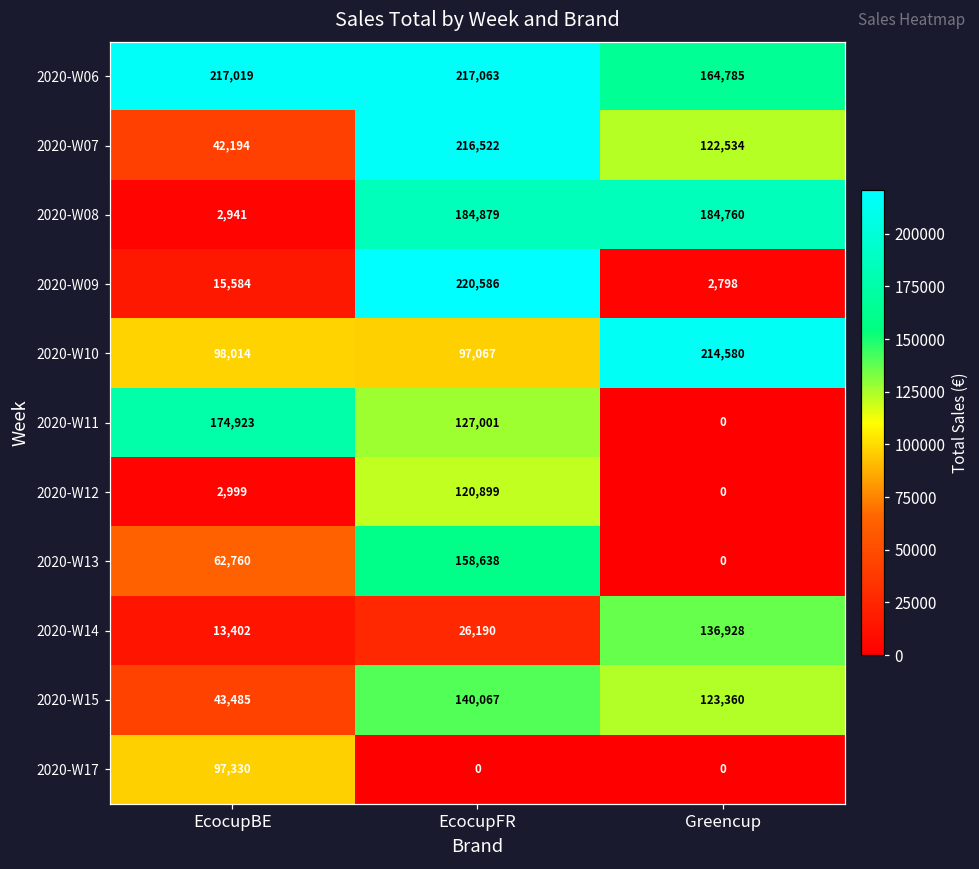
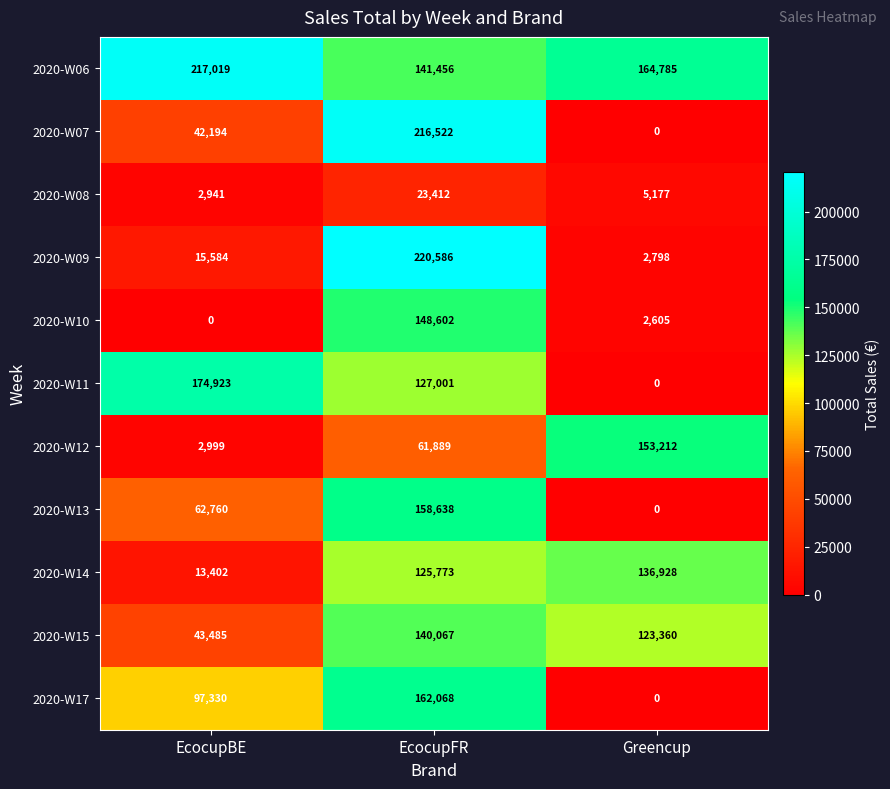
2020-W06, EcocupFR: 217,063 -> 141,456
2020-W07, Greencup: 122,534 -> 0
2020-W08, EcocupFR: 184,879 -> 23,412
2020-W08, Greencup: 184,760 -> 5,177
2020-W10, EcocupBE: 98,014 -> 0
2020-W10, EcocupFR: 97,067 -> 148,602
2020-W10, Greencup: 214,580 -> 2,605
2020-W12, EcocupFR: 120,899 -> 61,889
2020-W12, Greencup: 0 -> 153,212
2020-W14, EcocupFR: 26,190 -> 125,773
2020-W17, EcocupFR: 0 -> 162,068
